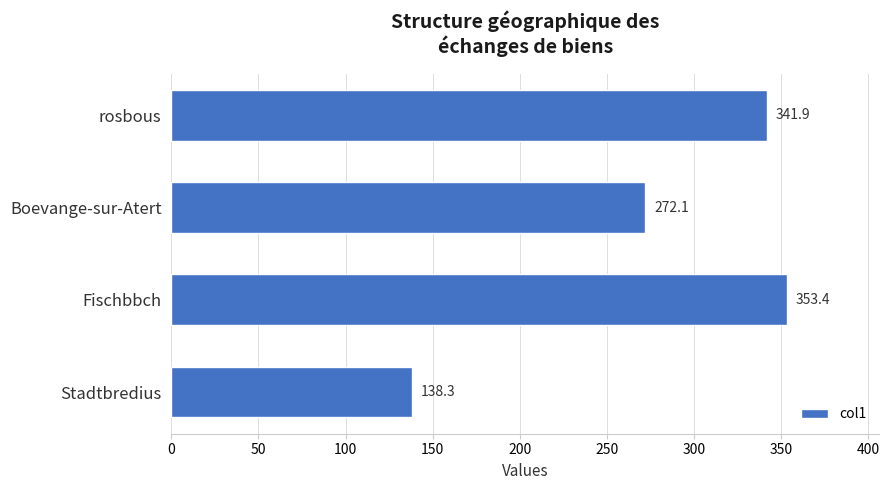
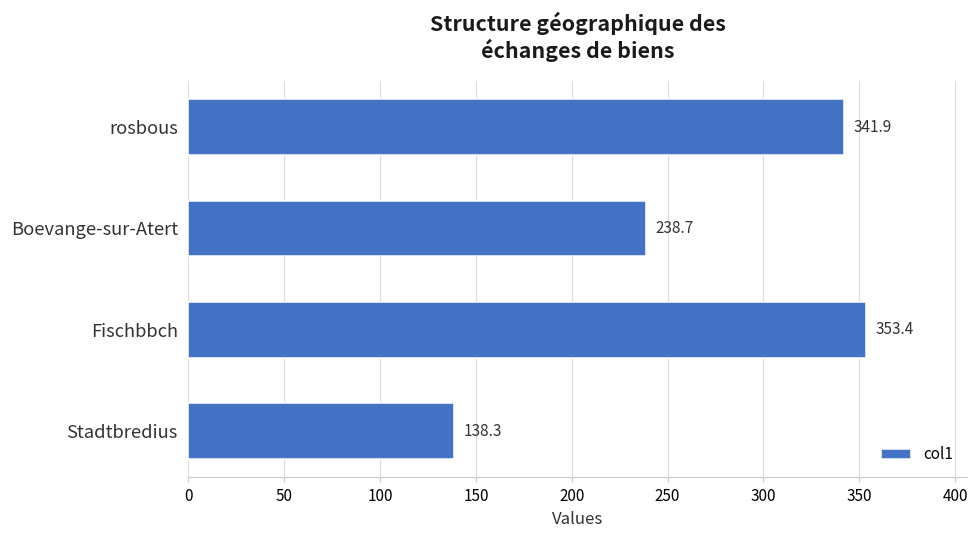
Boevange-sur-Atert: 272.1 -> 238.7
